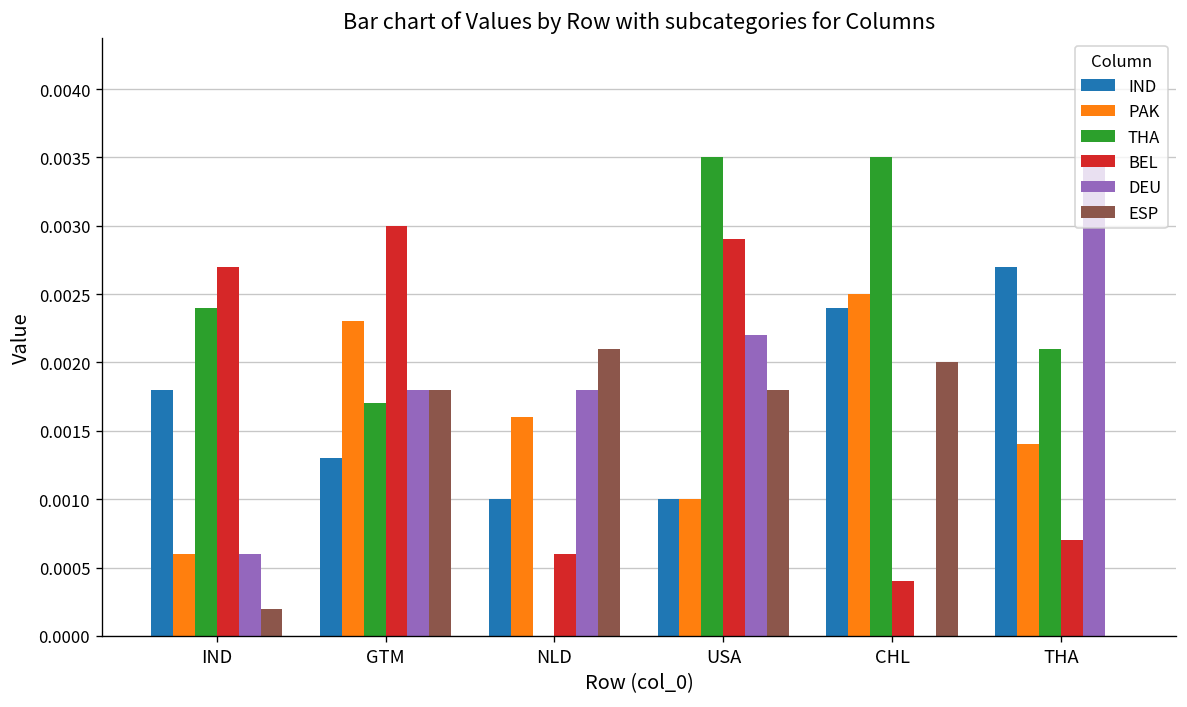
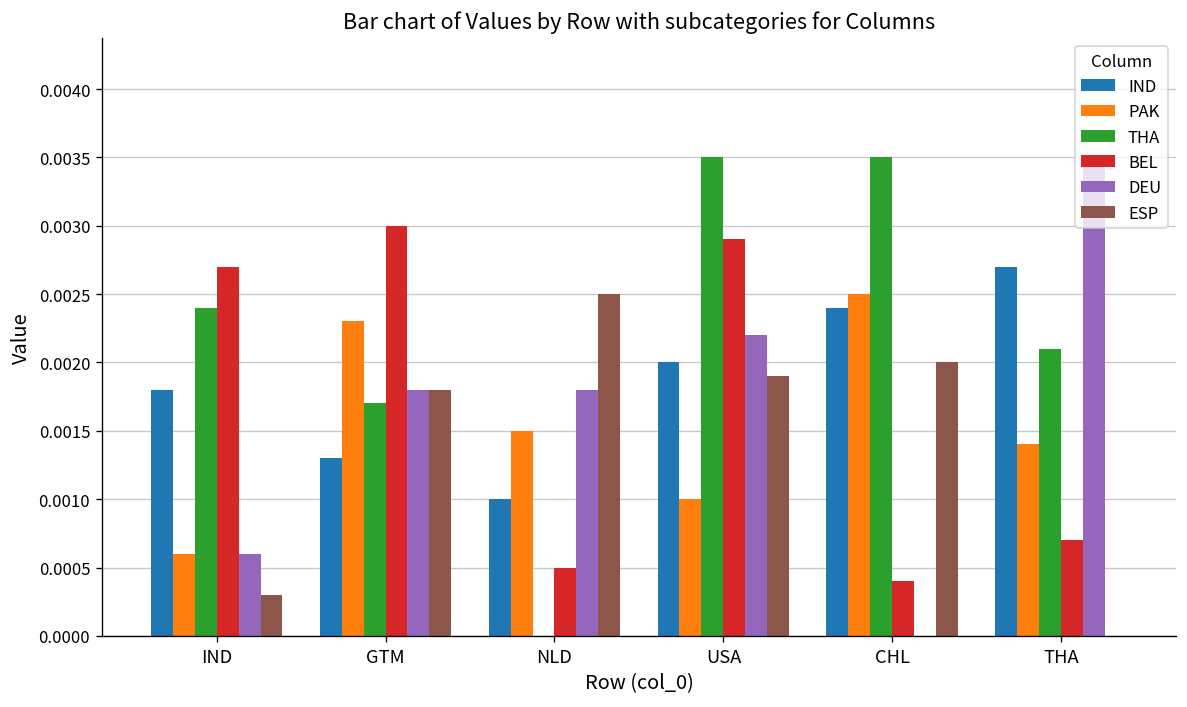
ESP, IND: 0.0002 -> 0.0003
PAK, NLD: 0.0016 -> 0.0015
BEL, NLD: 0.0006 -> 0.0005
ESP, NLD: 0.0021 -> 0.0025
IND, USA: 0.001 -> 0.002
ESP, USA: 0.0018 -> 0.0019
